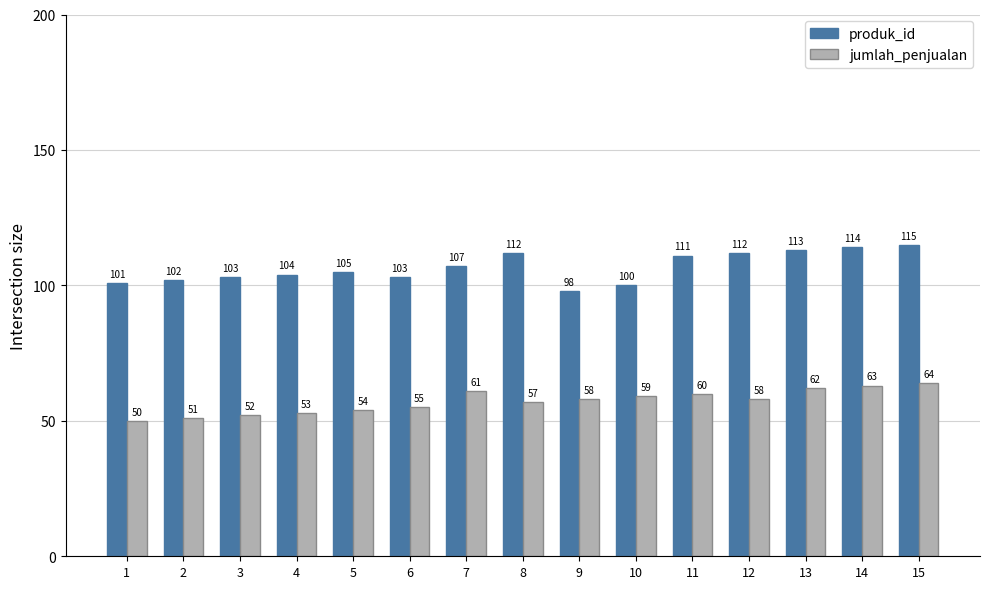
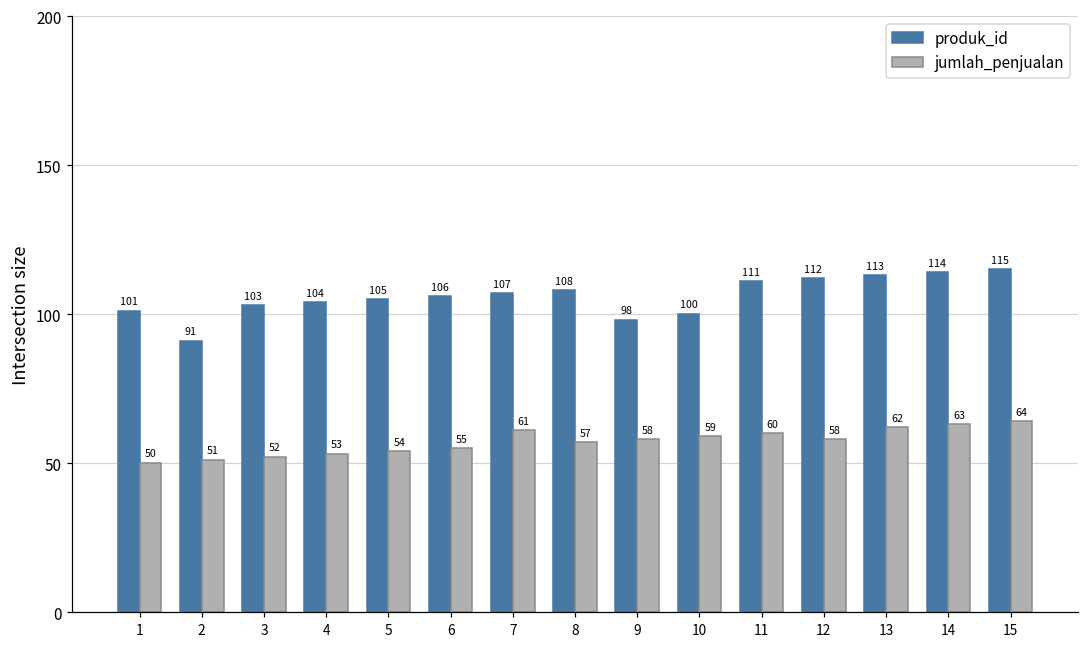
produk_id, 2: 102 -> 91
produk_id, 6: 103 -> 106
produk_id, 8: 112 -> 108
